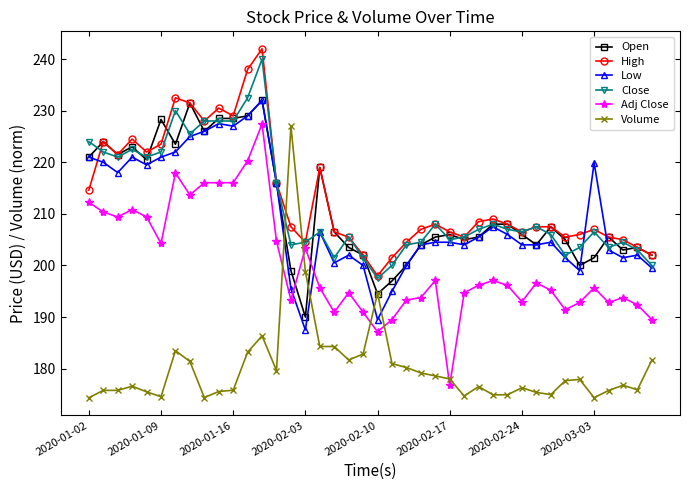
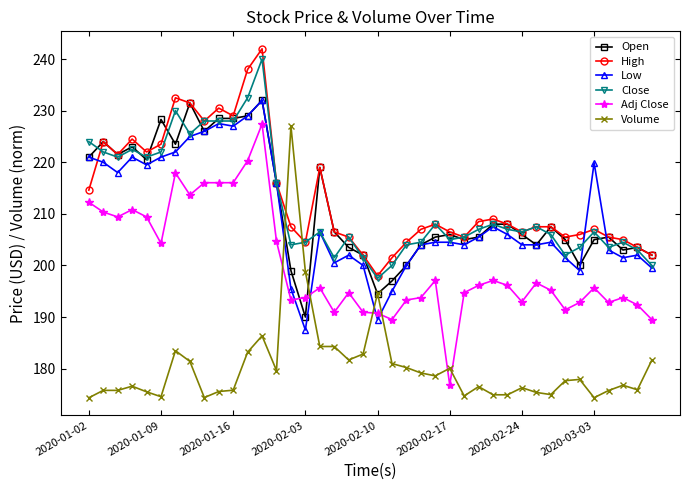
Adj Close, 2020-02-03: 203 -> 194
Adj Close, 2020-02-10: 187 -> 191
Volume, 2020-02-17: 178 -> 180
Open, 2020-03-03: 202 -> 205
